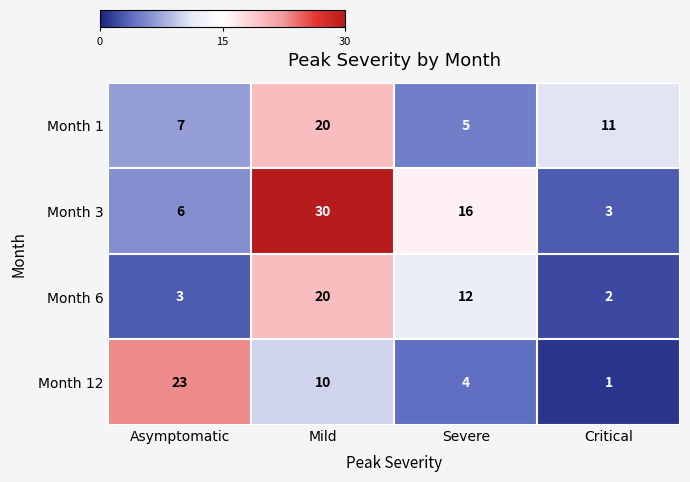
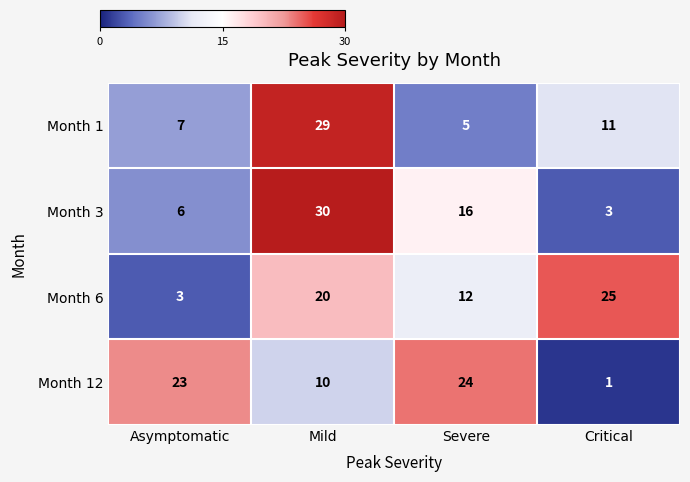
Month 1, Mild: 20 -> 29
Month 6, Critical: 2 -> 25
Month 12, Severe: 4 -> 24
